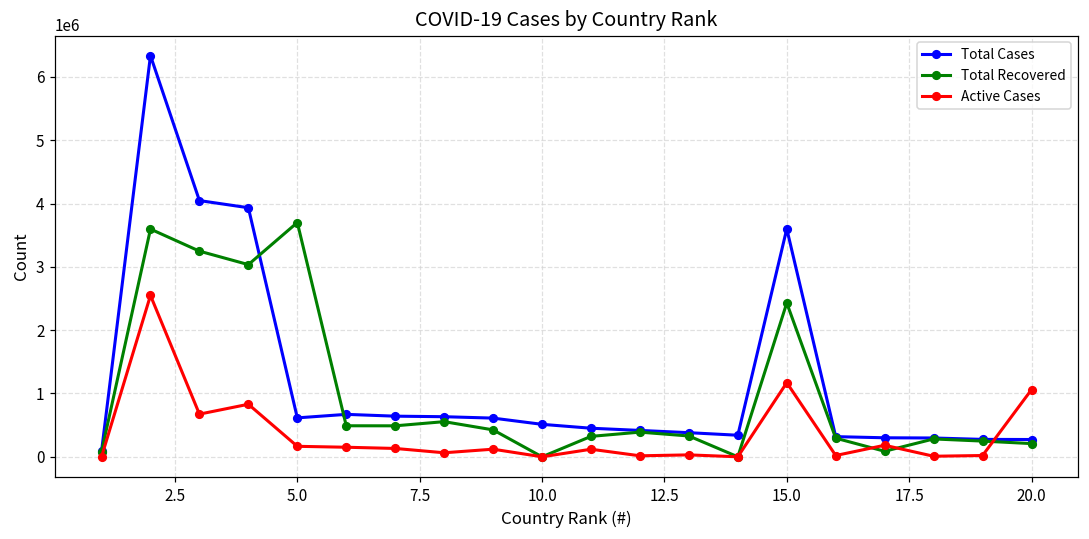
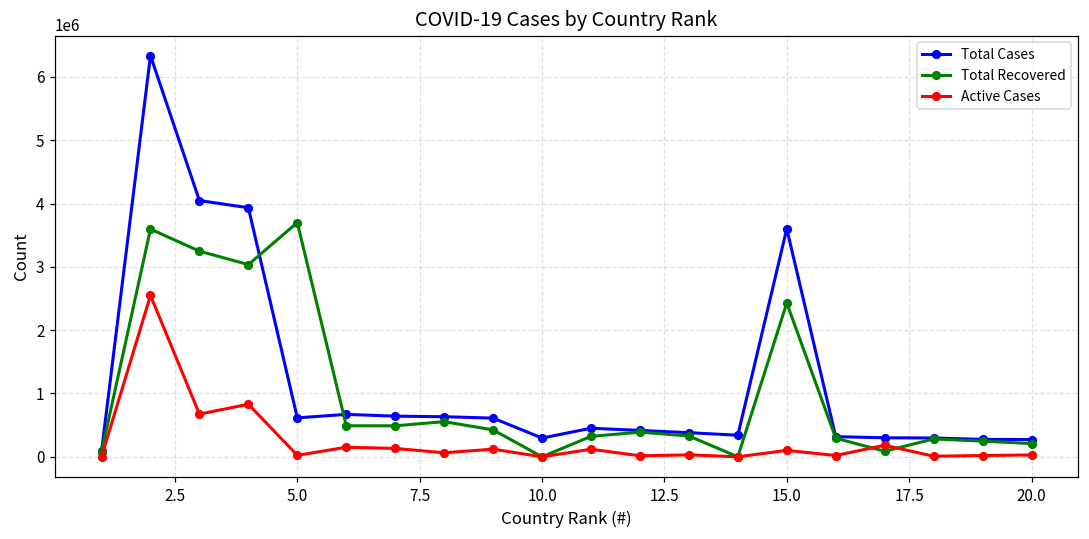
Active Cases, 5.0: 200000 -> 0
Total Cases, 10.0: 500000 -> 300000
Active Cases, 15.0: 1200000 -> 100000
Active Cases, 20.0: 1100000 -> 0
